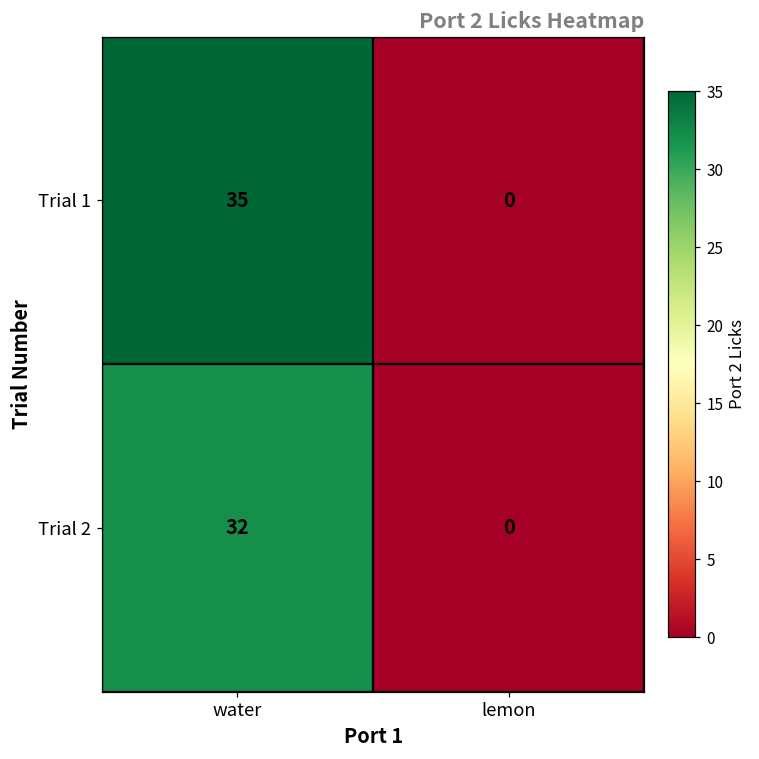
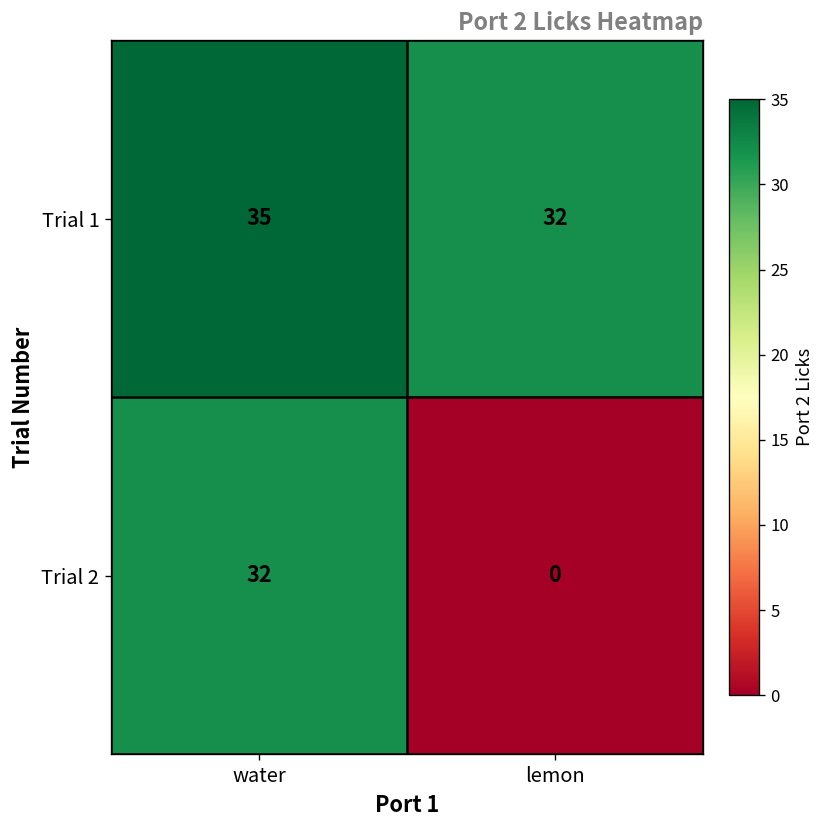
Trial 1, lemon: 0 -> 32
